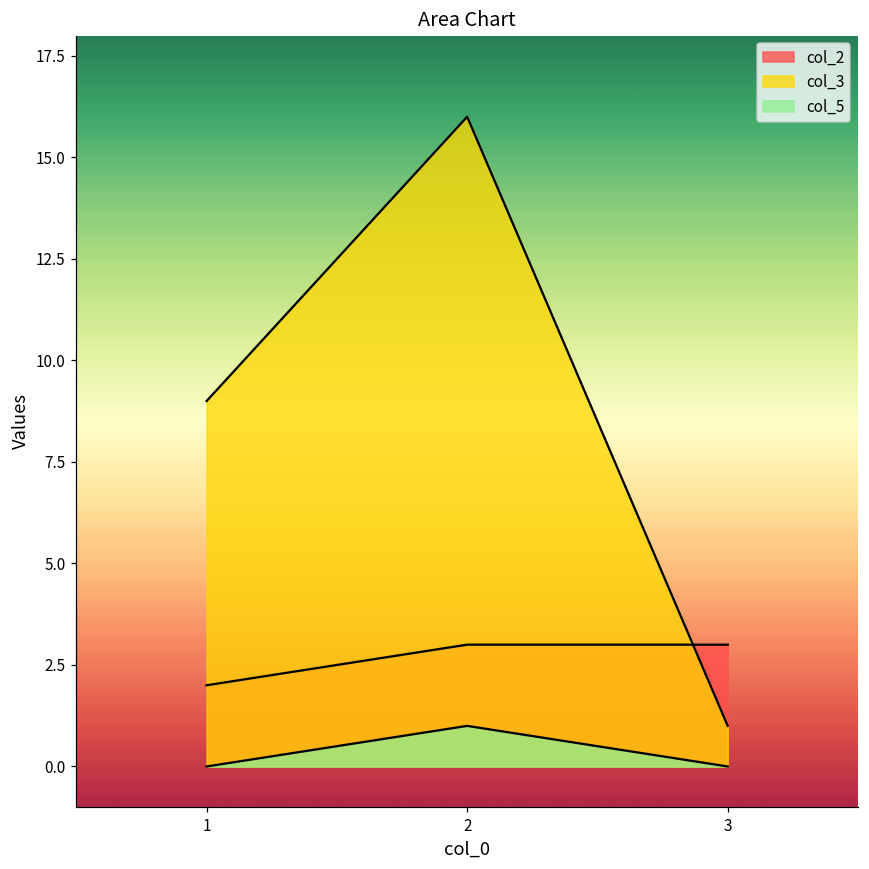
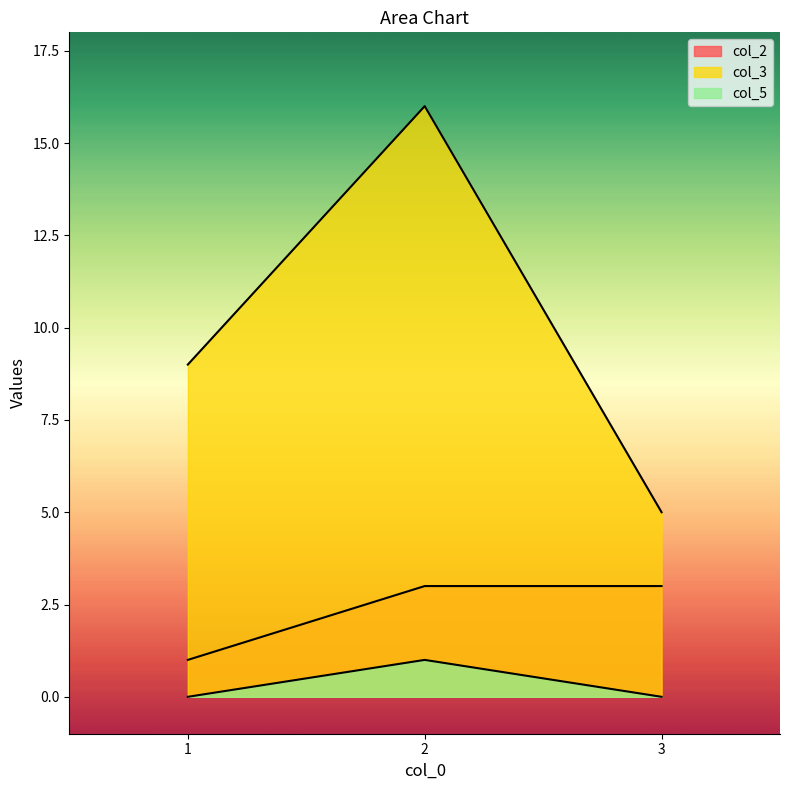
col_2, 1: 2 -> 1
col_3, 3: 1 -> 5
